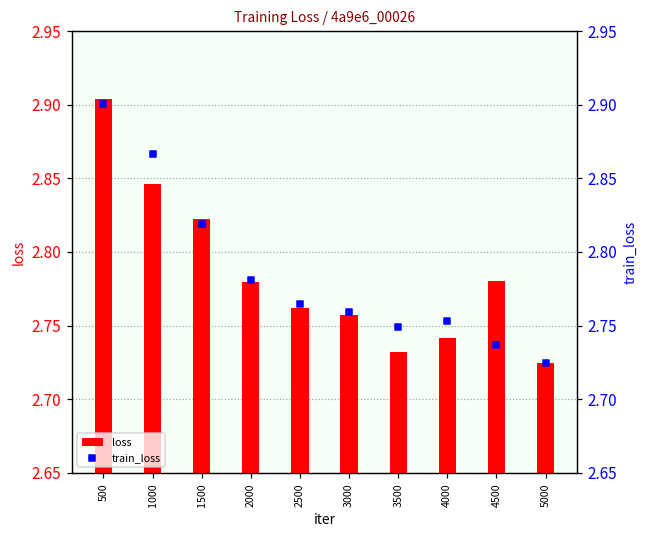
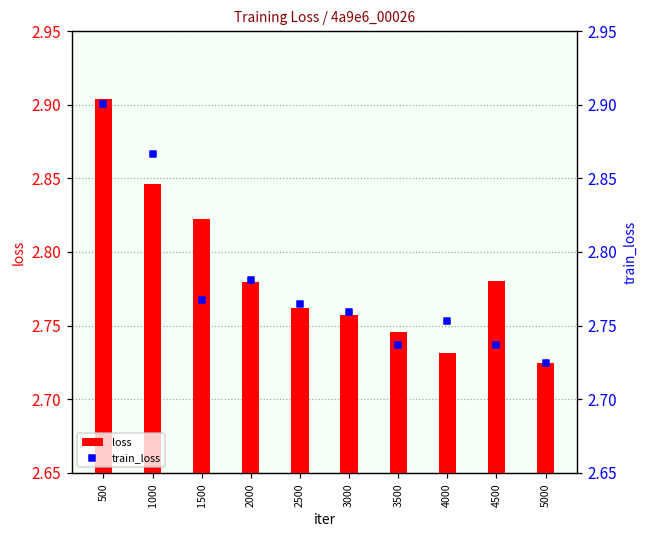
loss, 3500: 2.732 -> 2.745
loss, 4000: 2.741 -> 2.731
train_loss, 1500: 2.819 -> 2.768
train_loss, 3500: 2.749 -> 2.737
